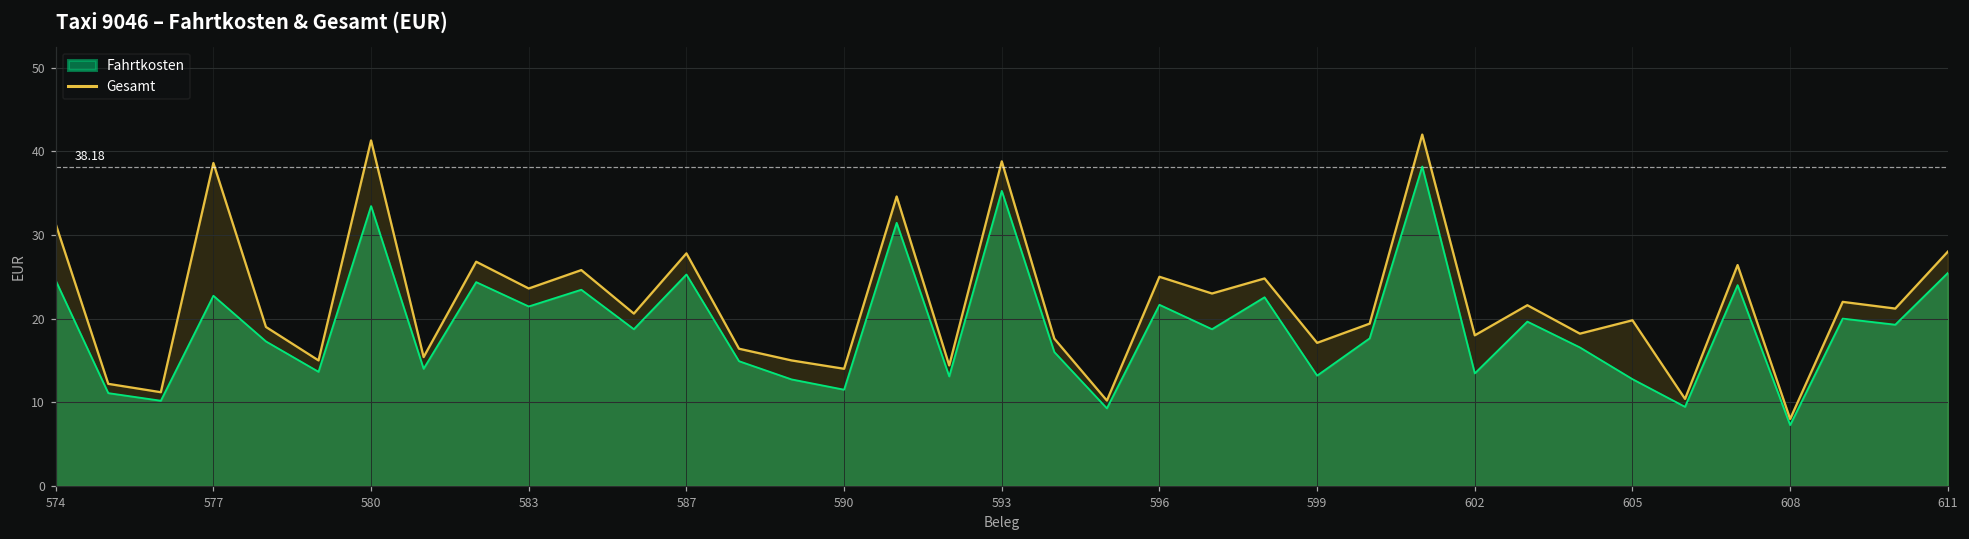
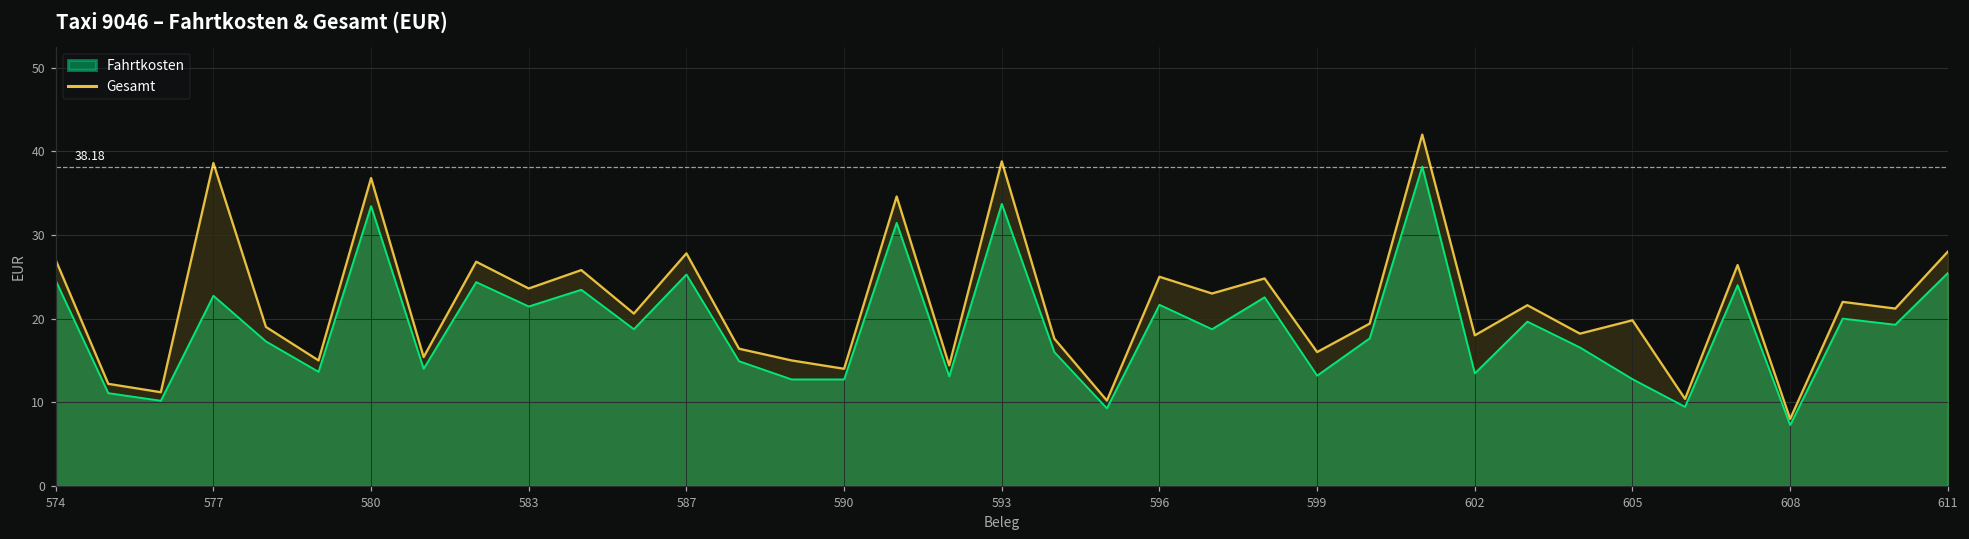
Gesamt, 574: 31 -> 27
Gesamt, 580: 41 -> 37
Fahrtkosten, 590: 12 -> 13
Fahrtkosten, 593: 35 -> 34
Gesamt, 599: 17 -> 16
